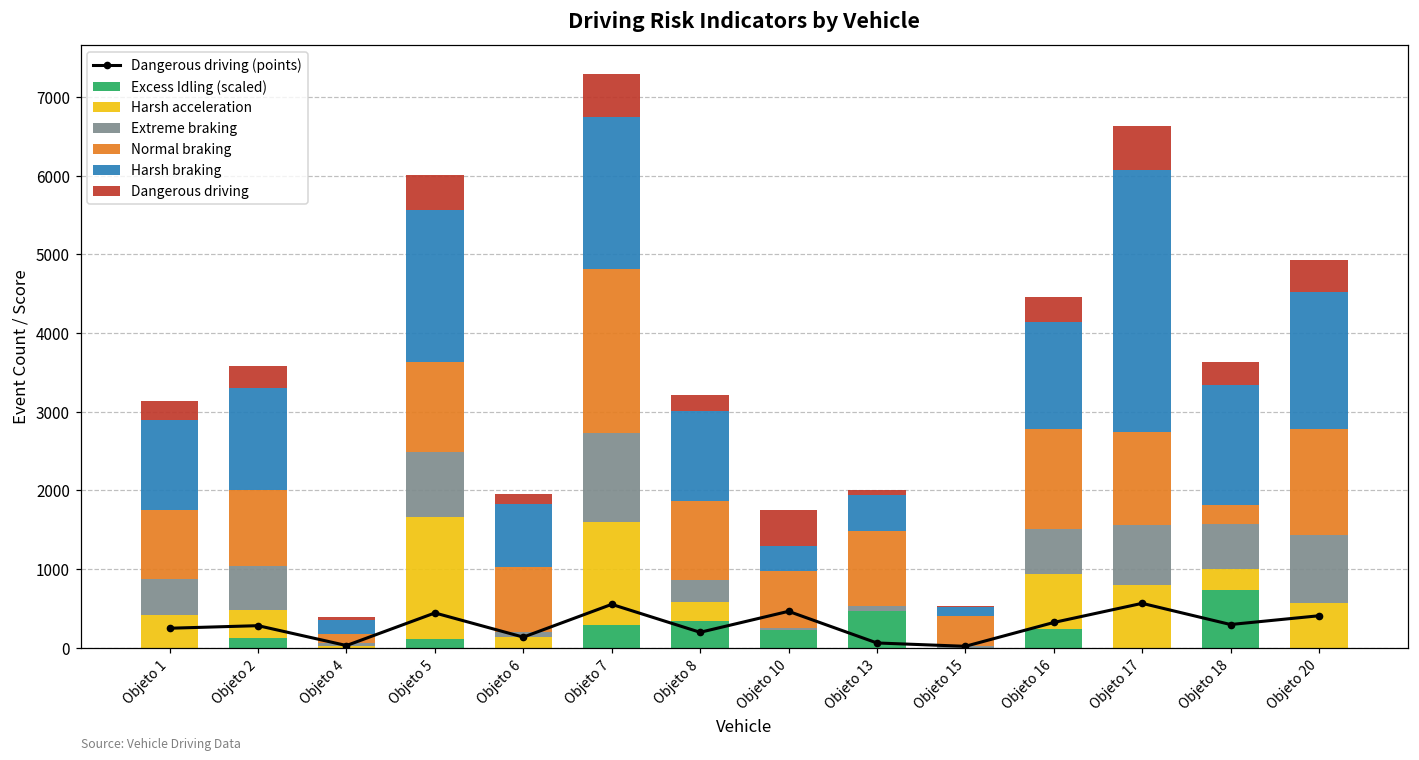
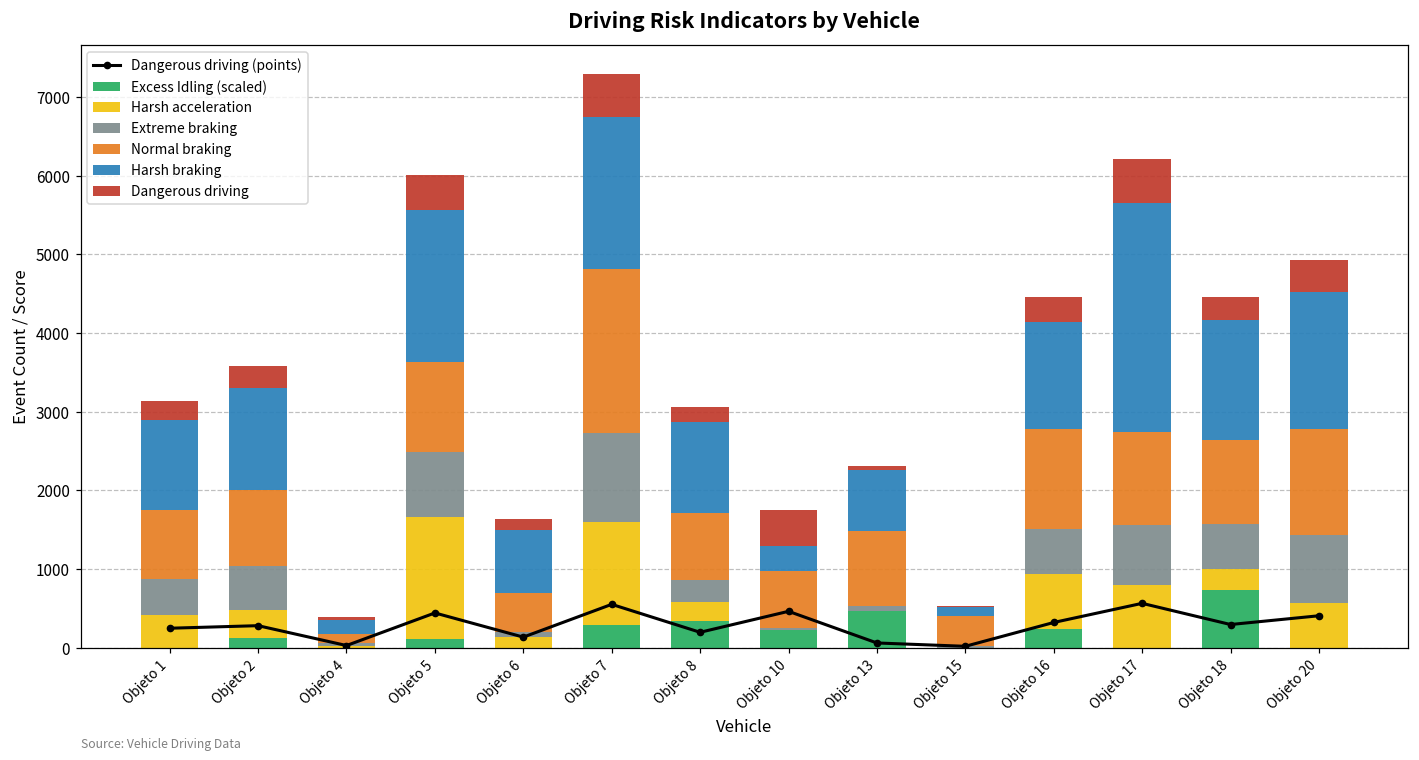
Normal braking, Objeto 6: 800 -> 500
Normal braking, Objeto 8: 1000 -> 800
Harsh braking, Objeto 13: 500 -> 800
Harsh braking, Objeto 17: 3300 -> 2900
Normal braking, Objeto 18: 200 -> 1100
